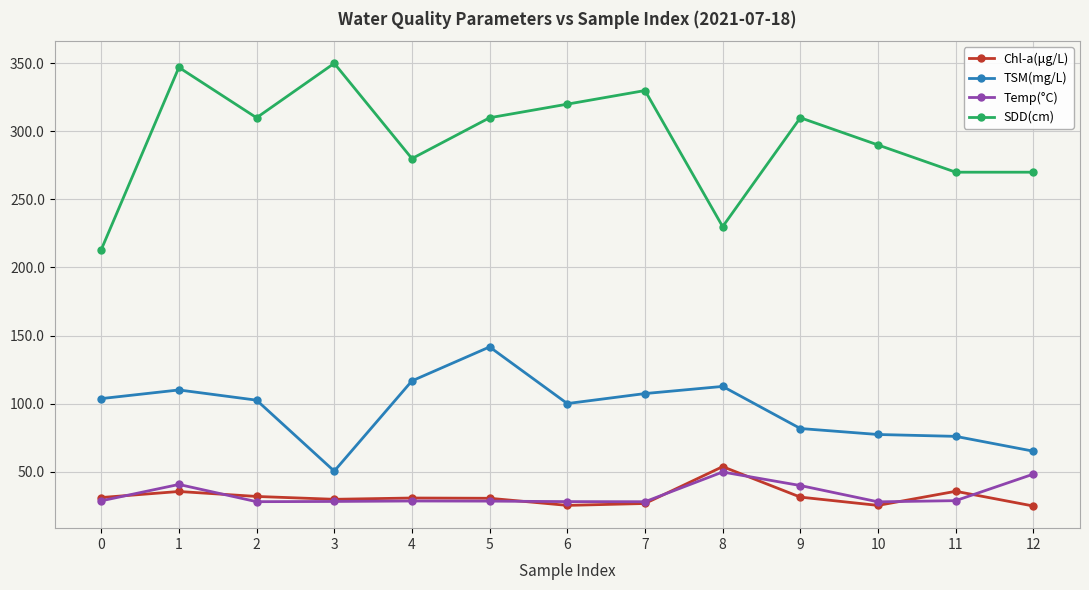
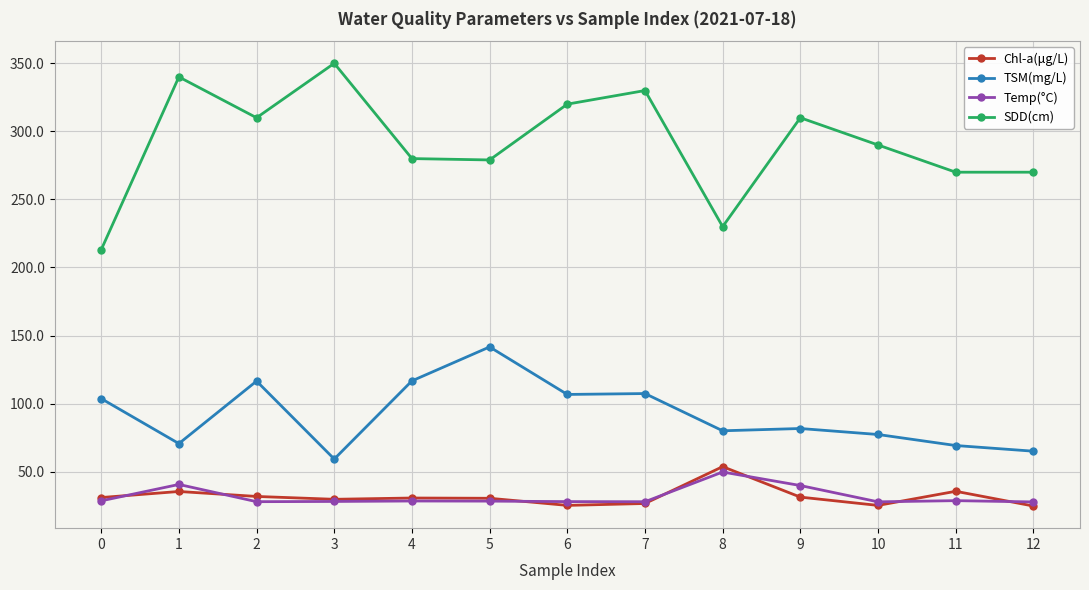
TSM(mg/L), 1: 110 -> 71
SDD(cm), 1: 347 -> 340
TSM(mg/L), 2: 103 -> 117
TSM(mg/L), 3: 50 -> 59
SDD(cm), 5: 310 -> 279
TSM(mg/L), 6: 100 -> 107
TSM(mg/L), 8: 113 -> 80
TSM(mg/L), 11: 76 -> 69
Temp(°C), 12: 48 -> 28
